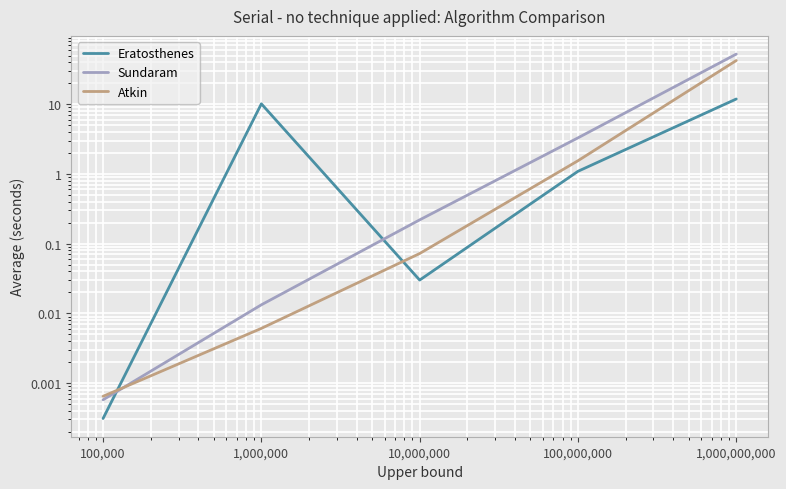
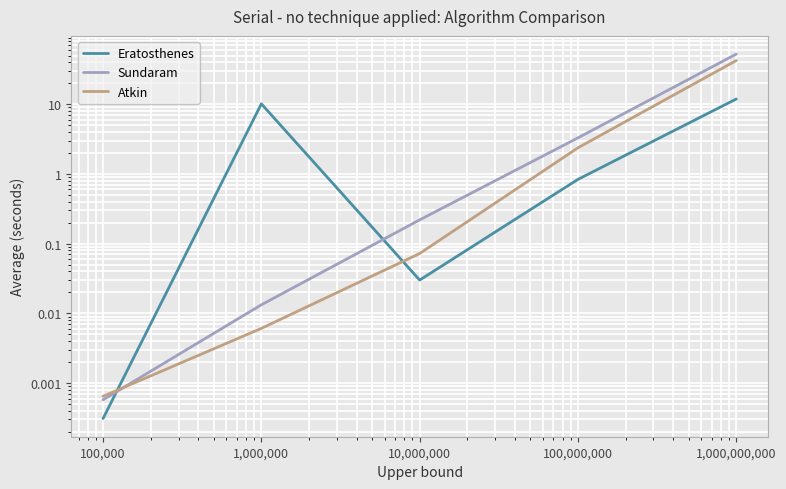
Eratosthenes, 100,000,000: 1.1 -> 0.8
Atkin, 100,000,000: 1.5 -> 2.4
